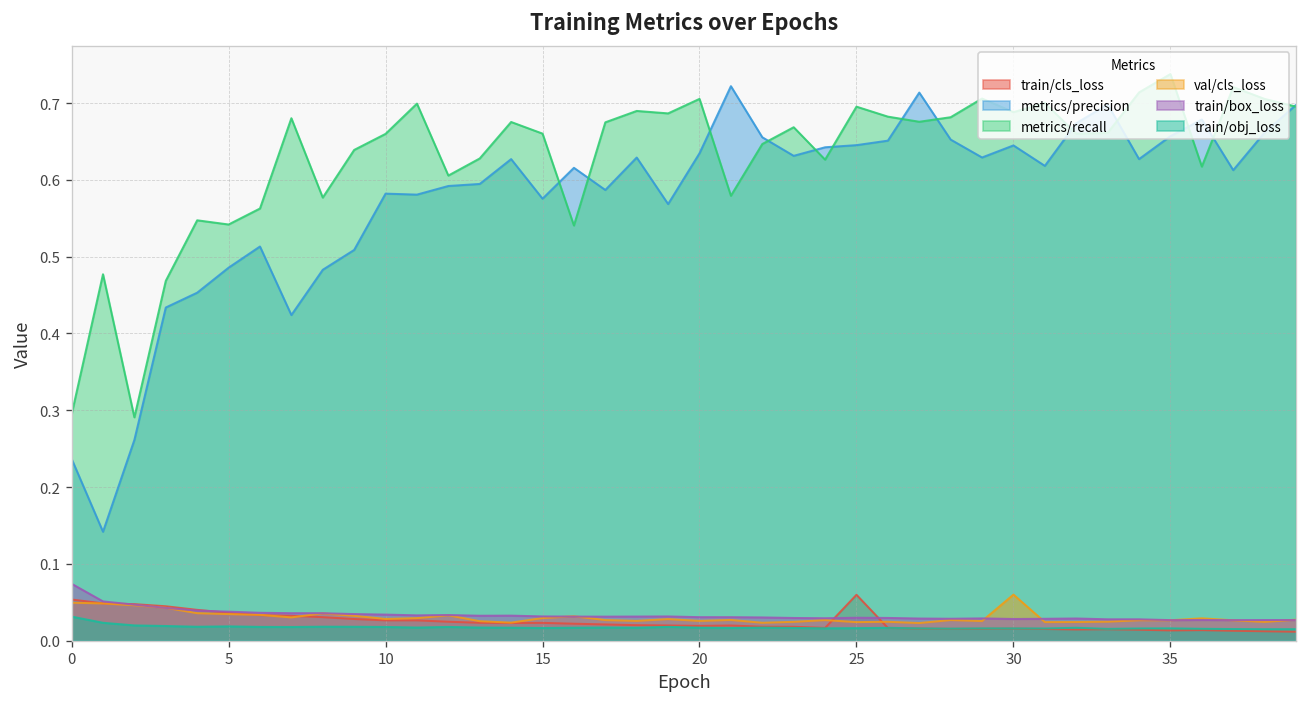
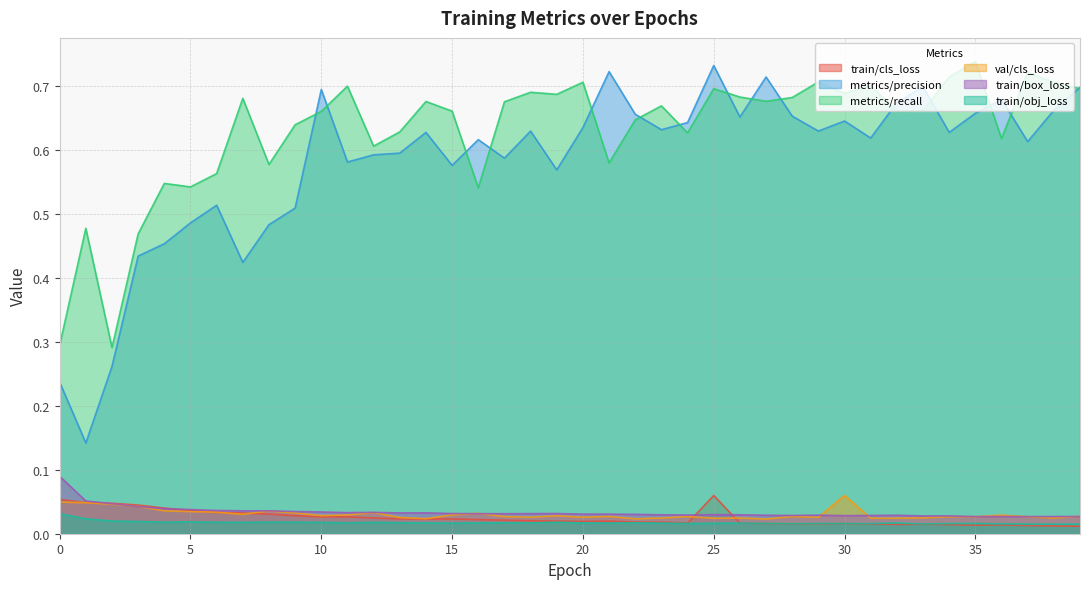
train/box_loss, 0: 0.07 -> 0.09
metrics/precision, 10: 0.58 -> 0.69
metrics/precision, 25: 0.65 -> 0.73
